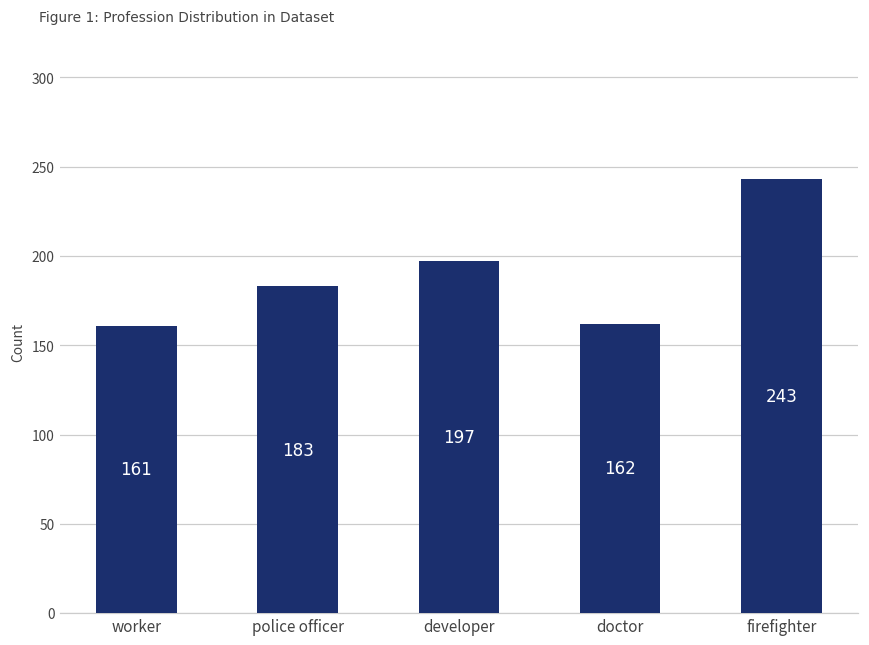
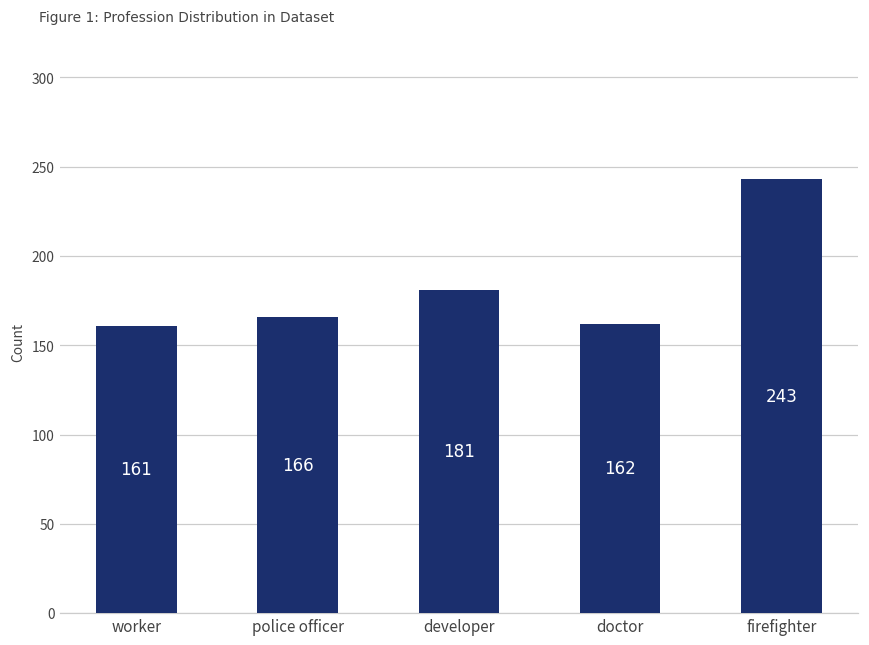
police officer: 183 -> 166
developer: 197 -> 181
